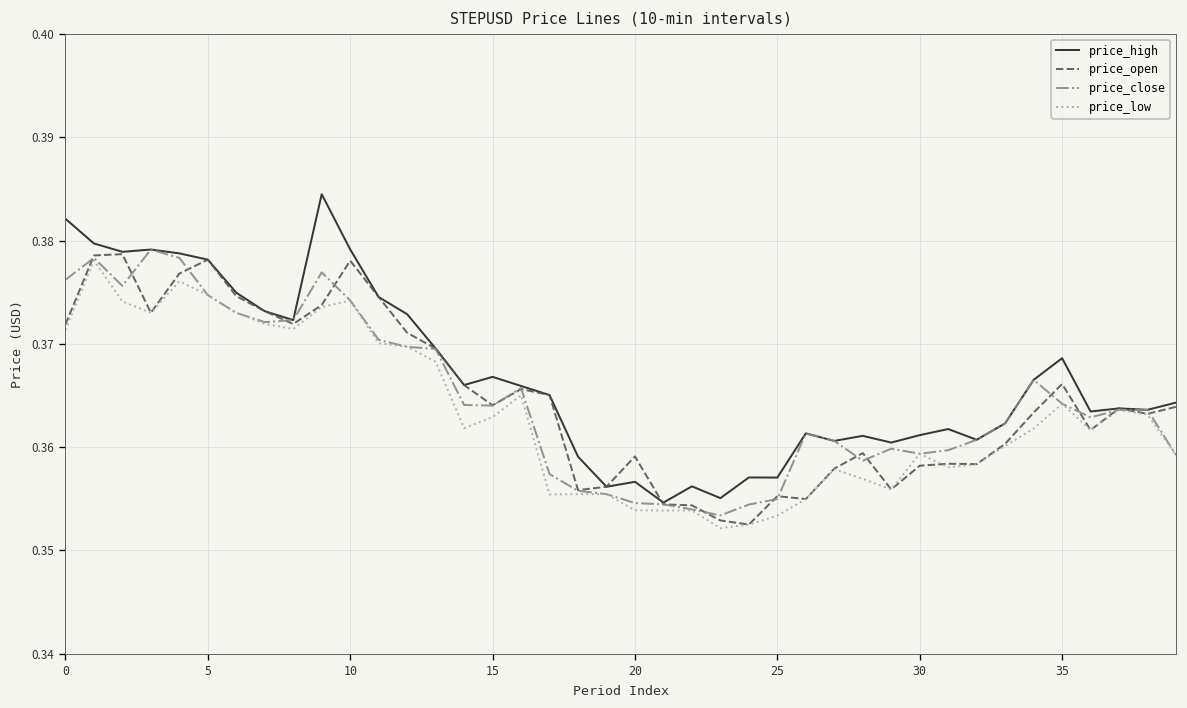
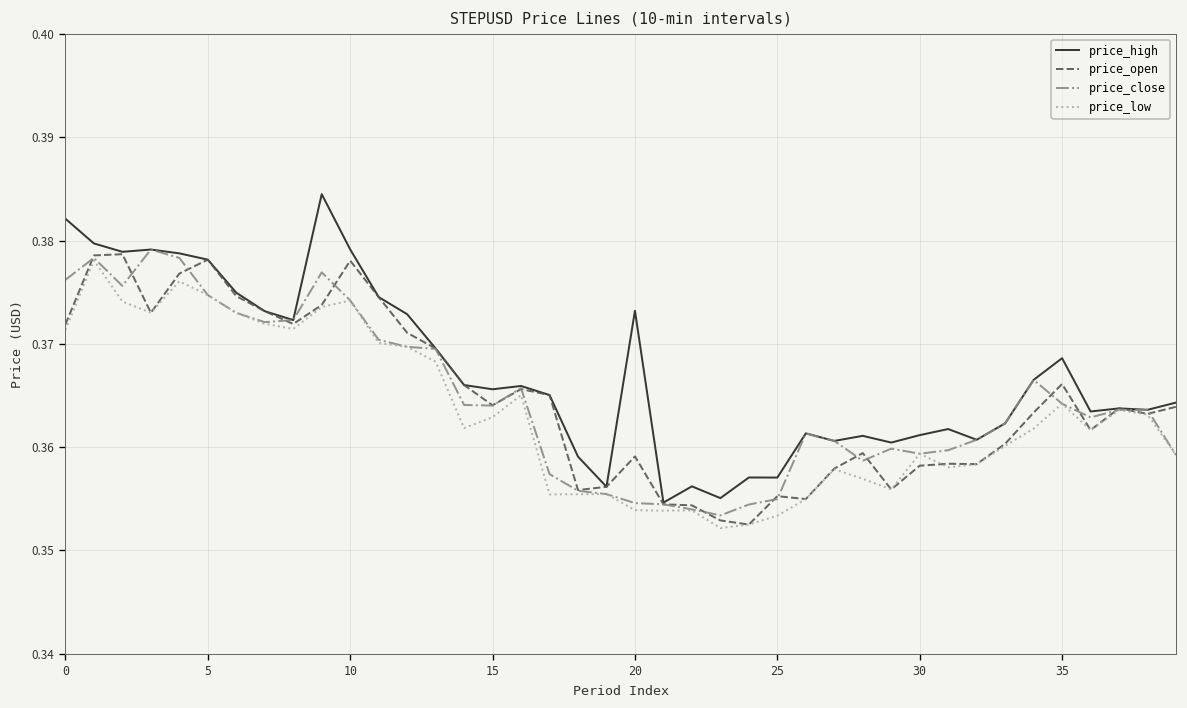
price_high, 15: 0.367 -> 0.366
price_high, 20: 0.357 -> 0.373
